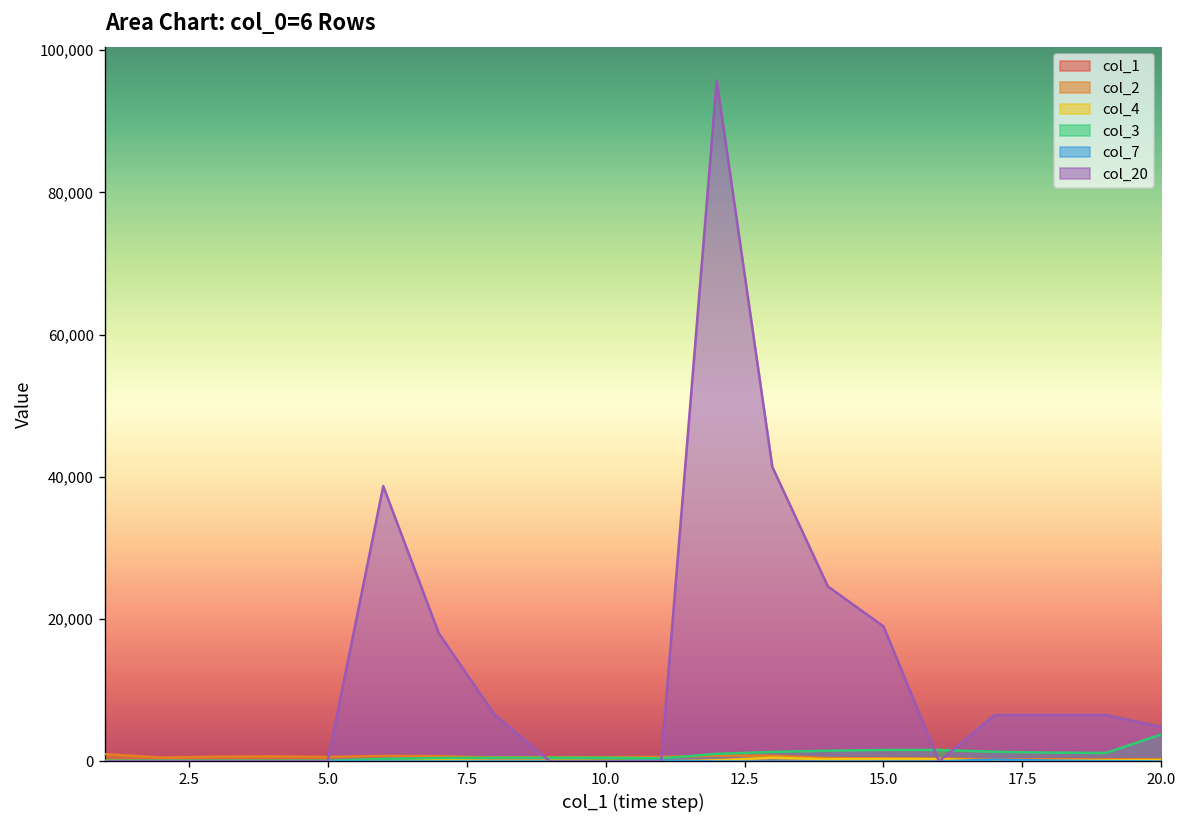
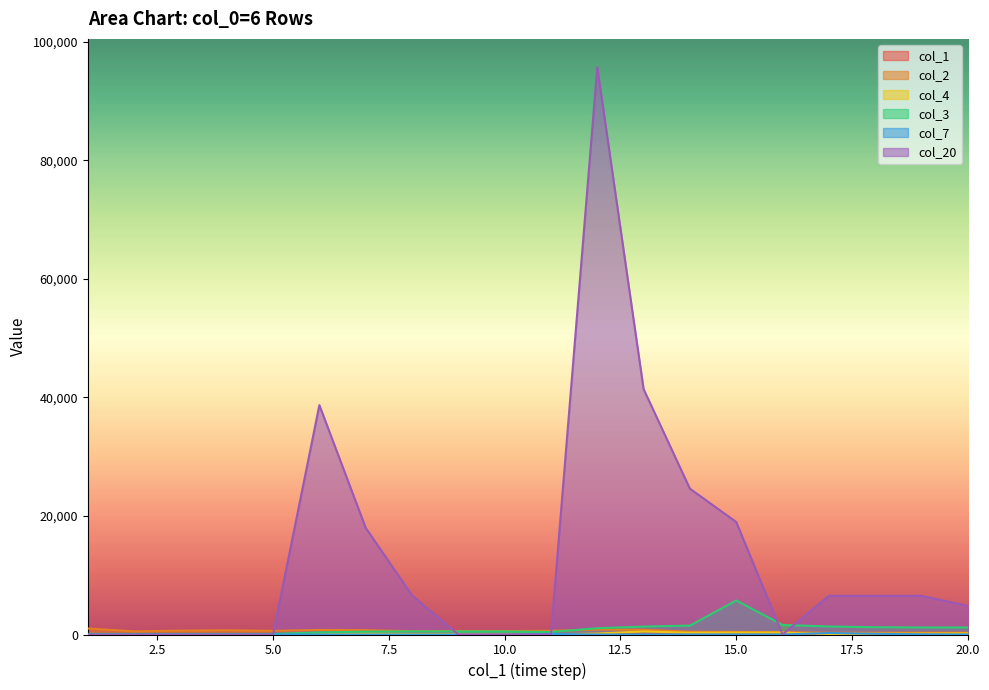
col_3, 15.0: 2,000 -> 6,000
col_3, 20.0: 4,000 -> 1,000
